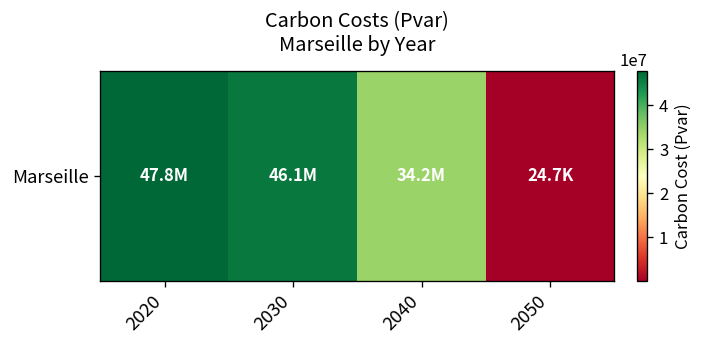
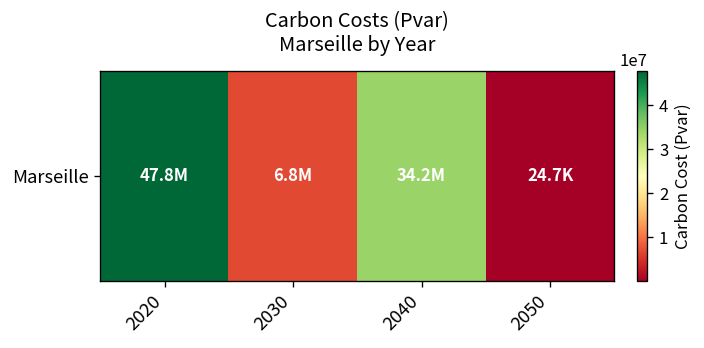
Marseille, 2030: 46.1M -> 6.8M
